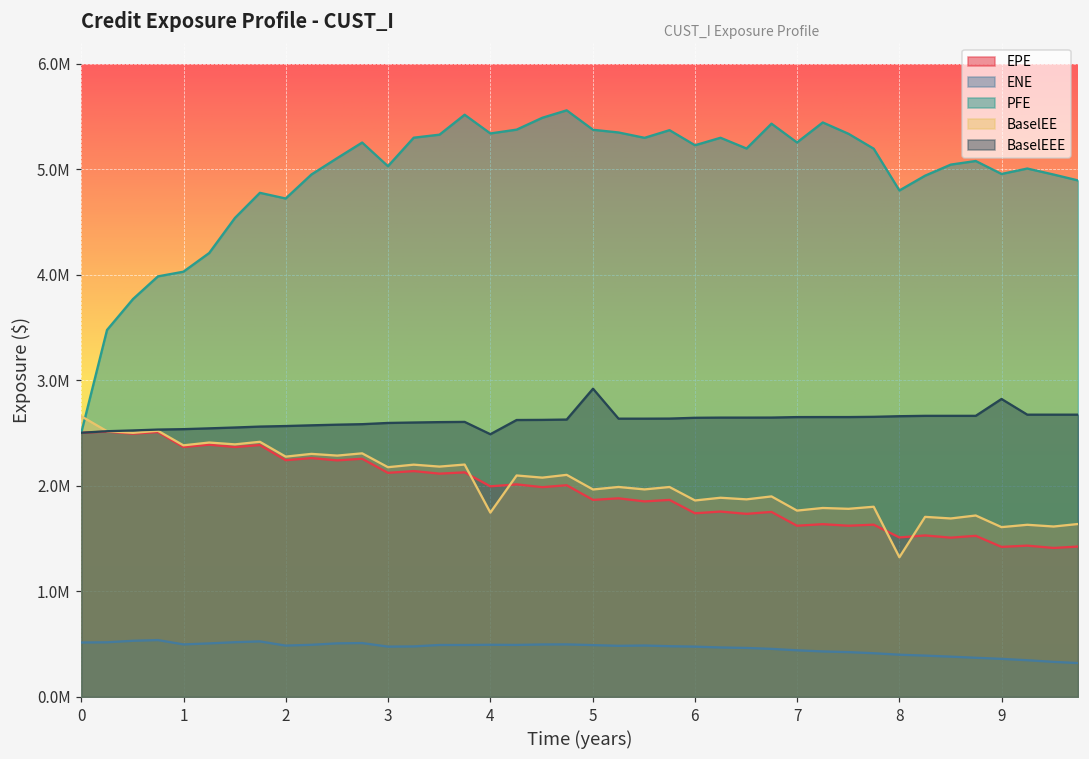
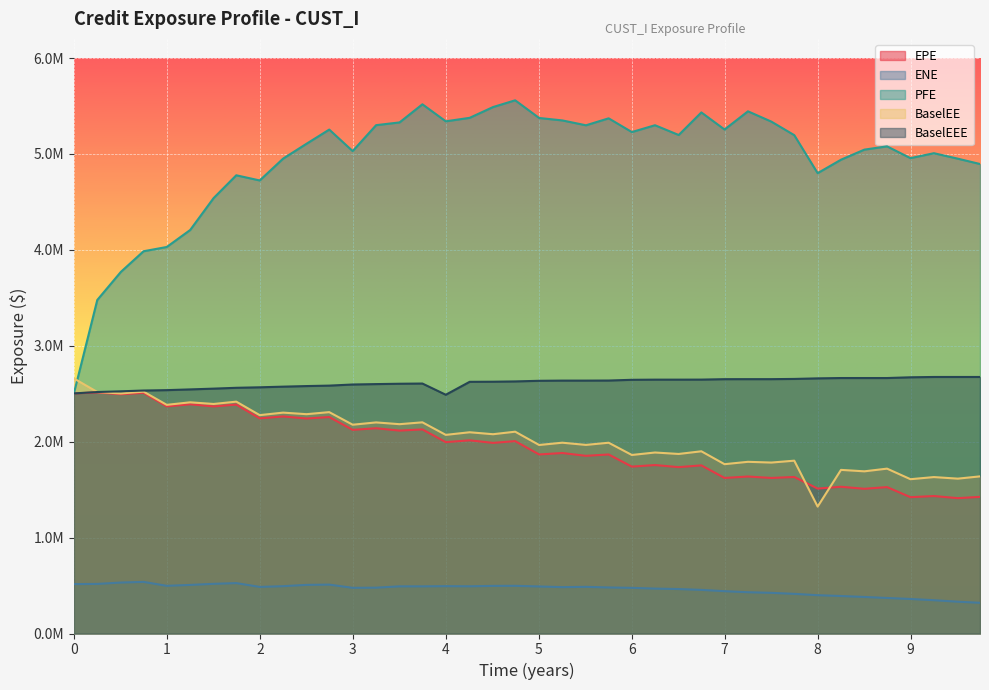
BaselEE, 4: 1700000 -> 2100000
BaselEEE, 5: 2900000 -> 2600000
BaselEEE, 9: 2800000 -> 2700000
